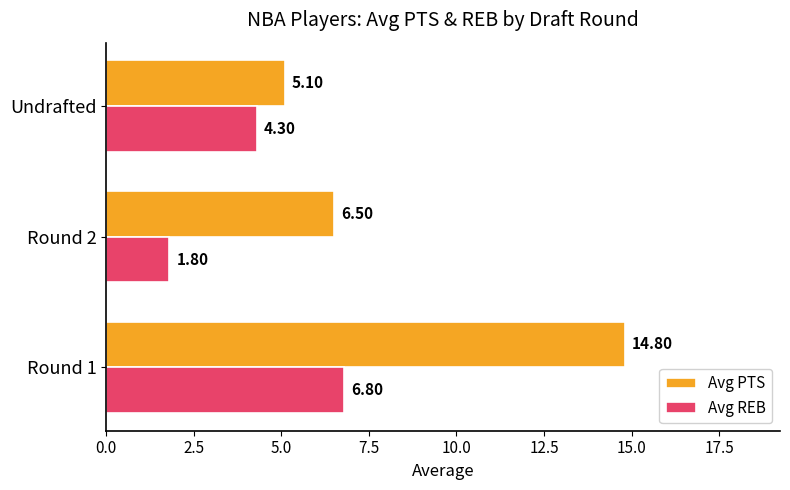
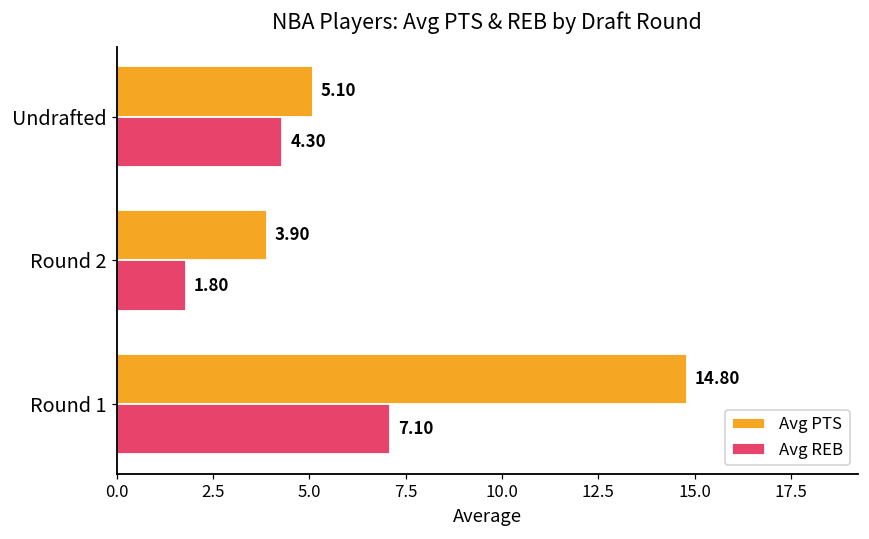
Avg PTS, Round 2: 6.50 -> 3.90
Avg REB, Round 1: 6.80 -> 7.10
